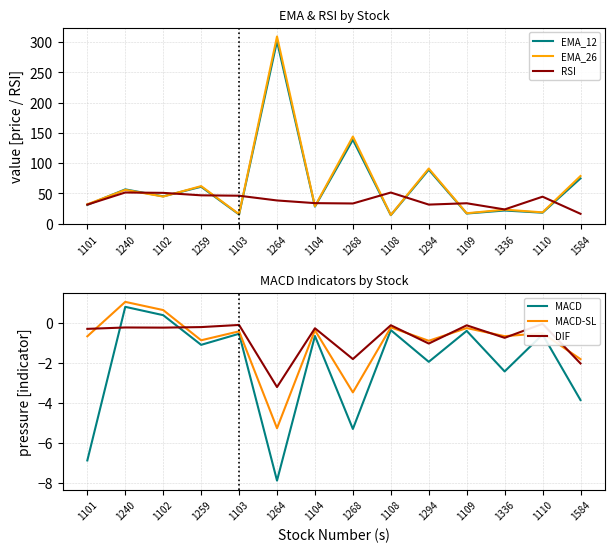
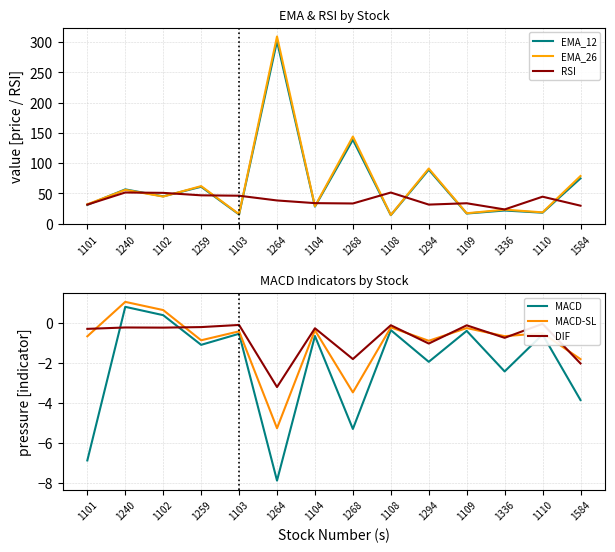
EMA & RSI by Stock, RSI, 1584: 20 -> 30
